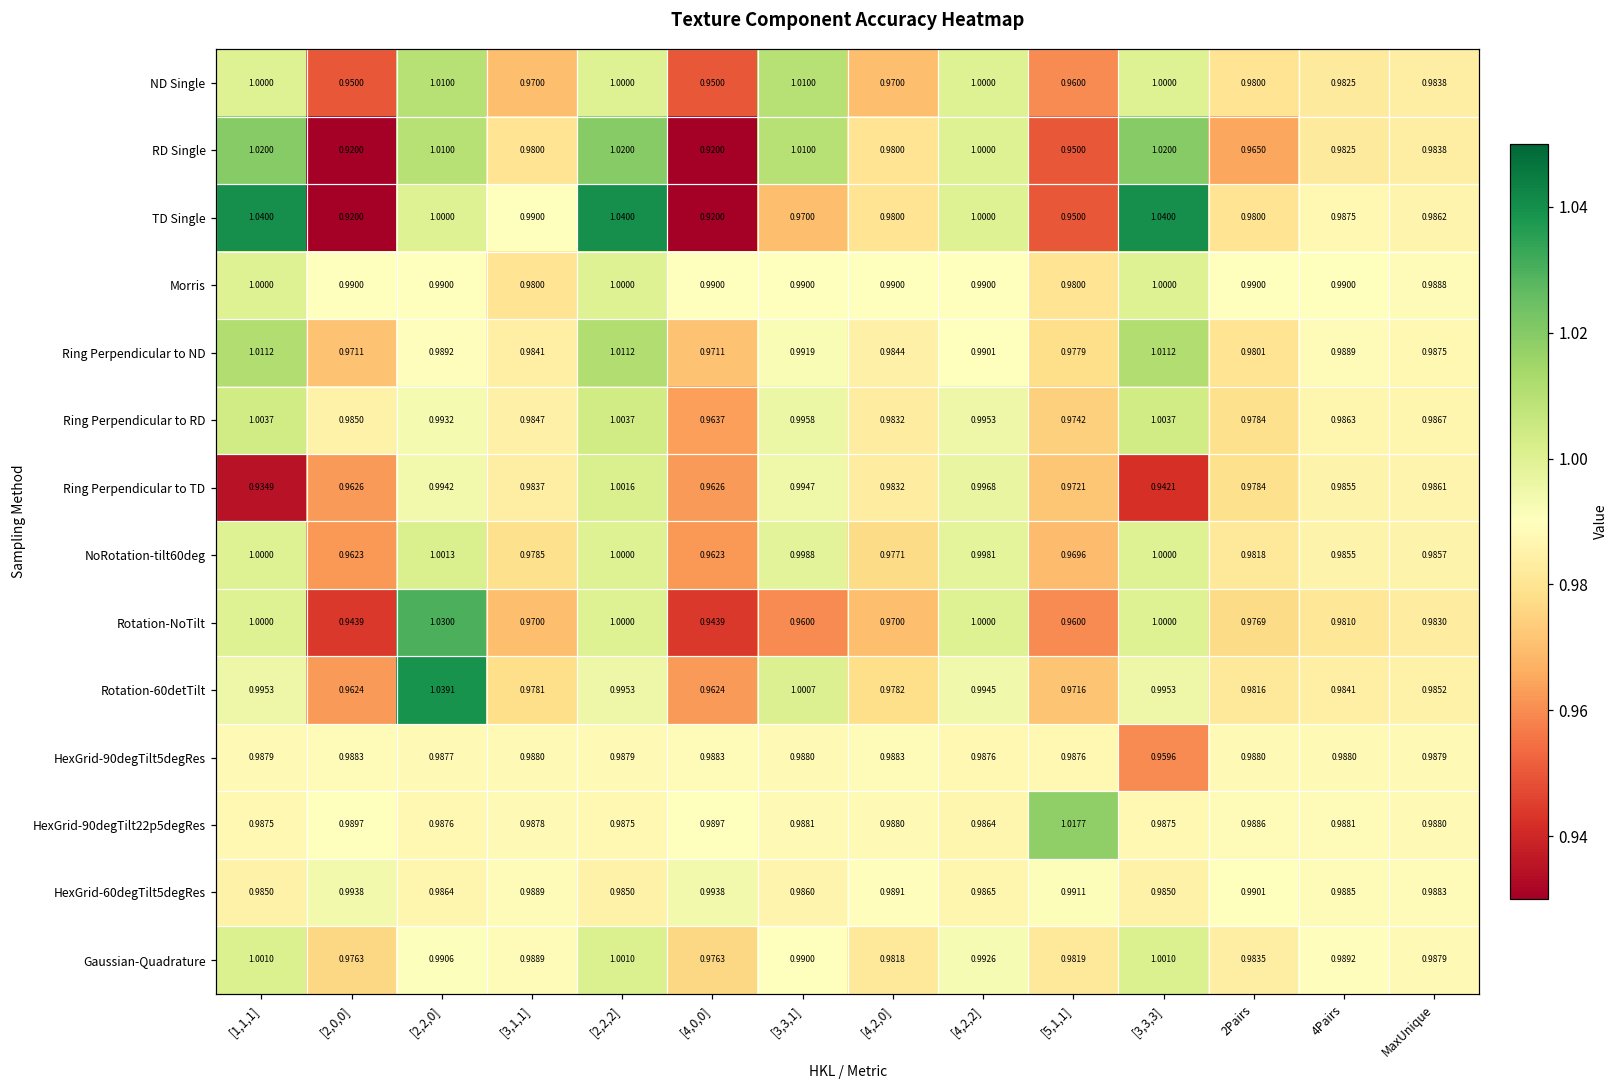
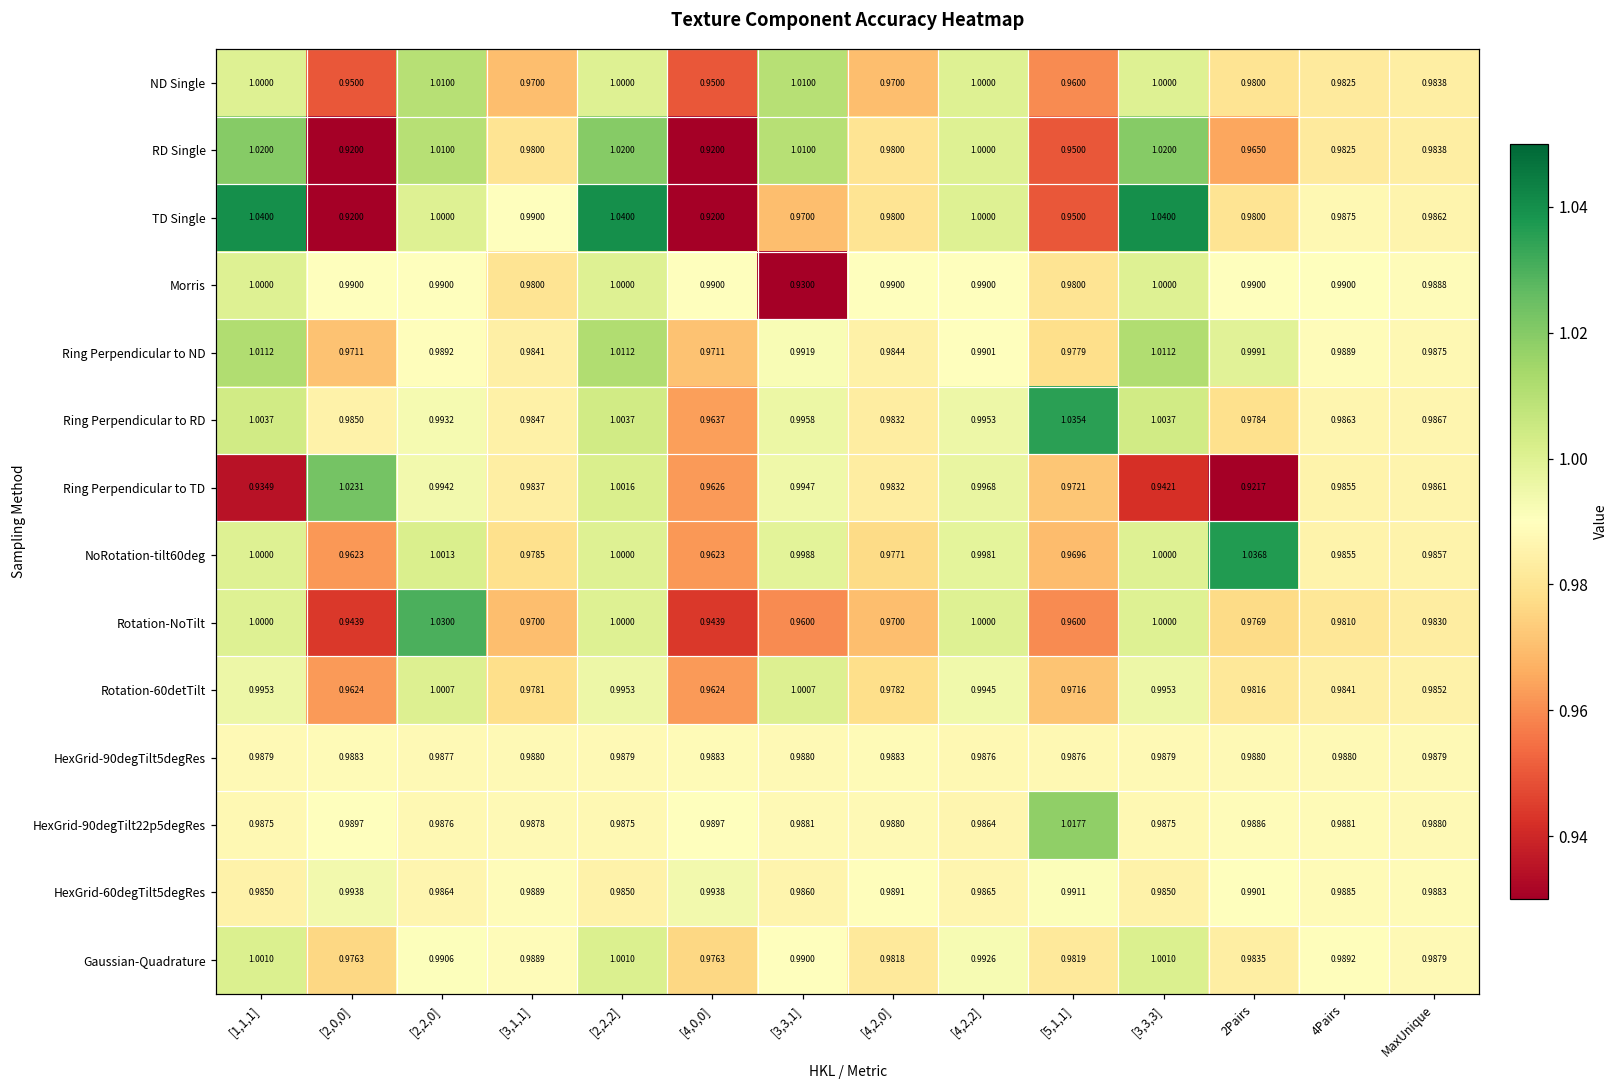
Morris, [3,3,1]: 0.9900 -> 0.9300
Ring Perpendicular to ND, 2Pairs: 0.9801 -> 0.9991
Ring Perpendicular to RD, [5,1,1]: 0.9742 -> 1.0354
Ring Perpendicular to TD, [2,0,0]: 0.9626 -> 1.0231
Ring Perpendicular to TD, 2Pairs: 0.9784 -> 0.9217
NoRotation-tilt60deg, 2Pairs: 0.9818 -> 1.0368
Rotation-60detTilt, [2,2,0]: 1.0391 -> 1.0007
HexGrid-90degTilt5degRes, [3,3,3]: 0.9596 -> 0.9879
